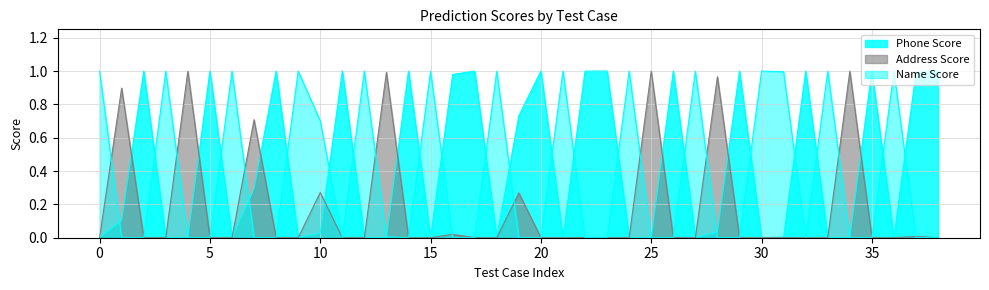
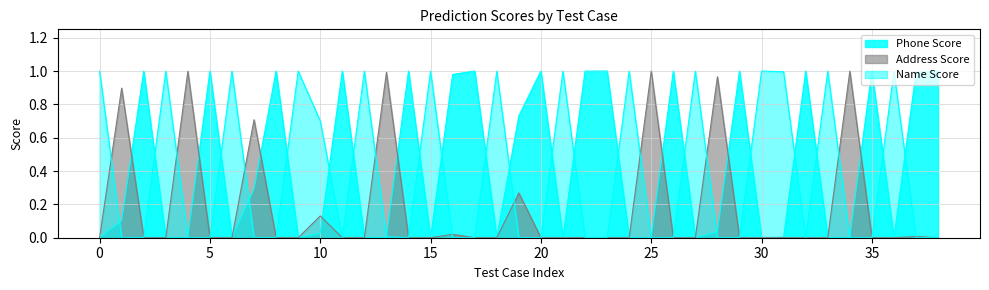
Address Score, 10: 0.27 -> 0.13
